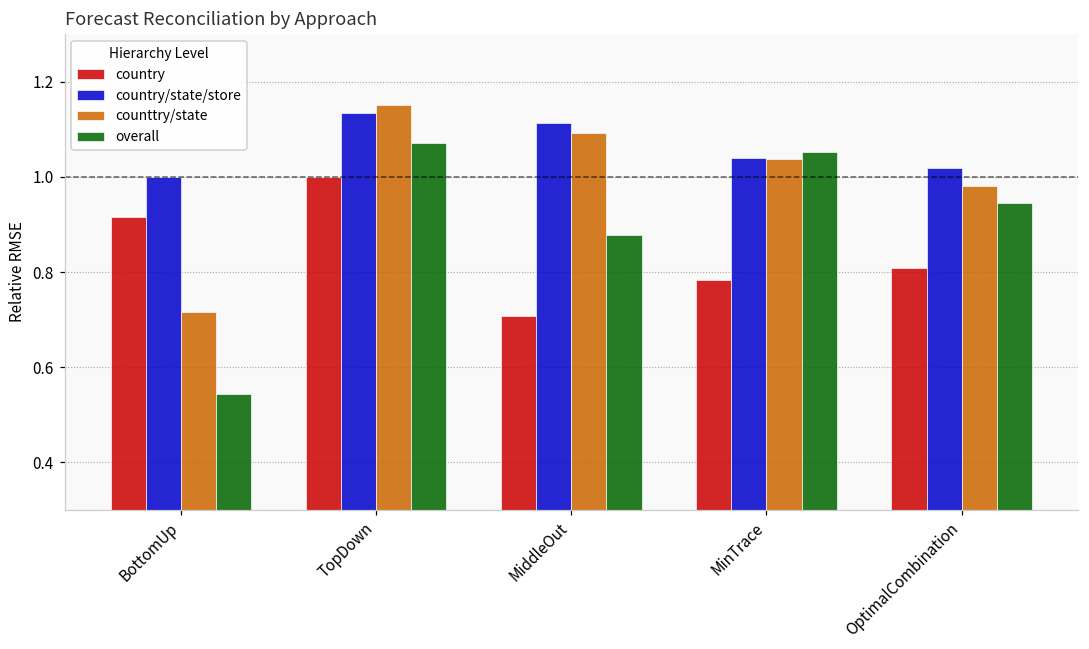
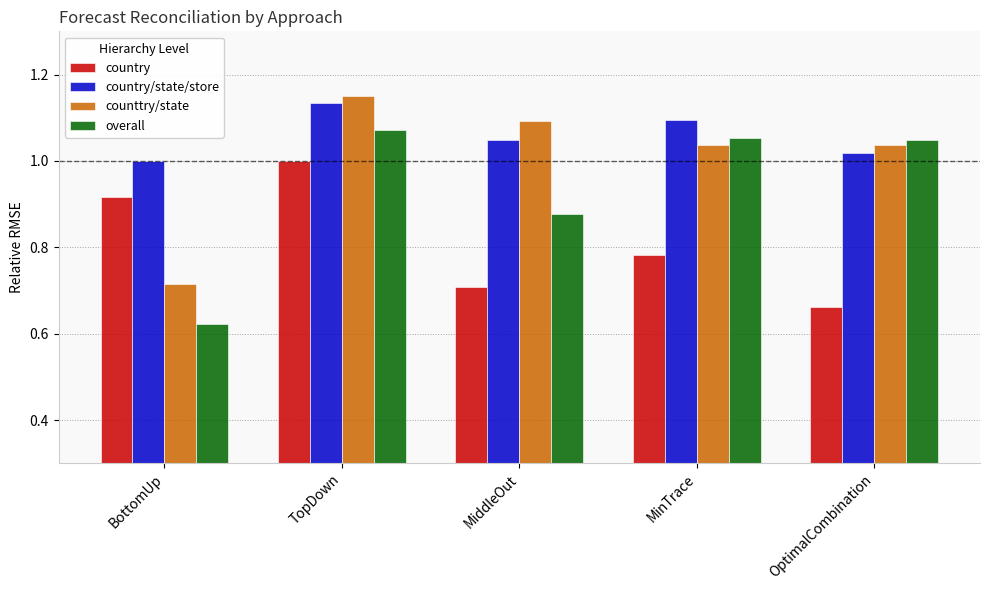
overall, BottomUp: 0.54 -> 0.62
country/state/store, MiddleOut: 1.11 -> 1.05
country/state/store, MinTrace: 1.04 -> 1.09
country, OptimalCombination: 0.81 -> 0.66
counttry/state, OptimalCombination: 0.98 -> 1.04
overall, OptimalCombination: 0.95 -> 1.05
